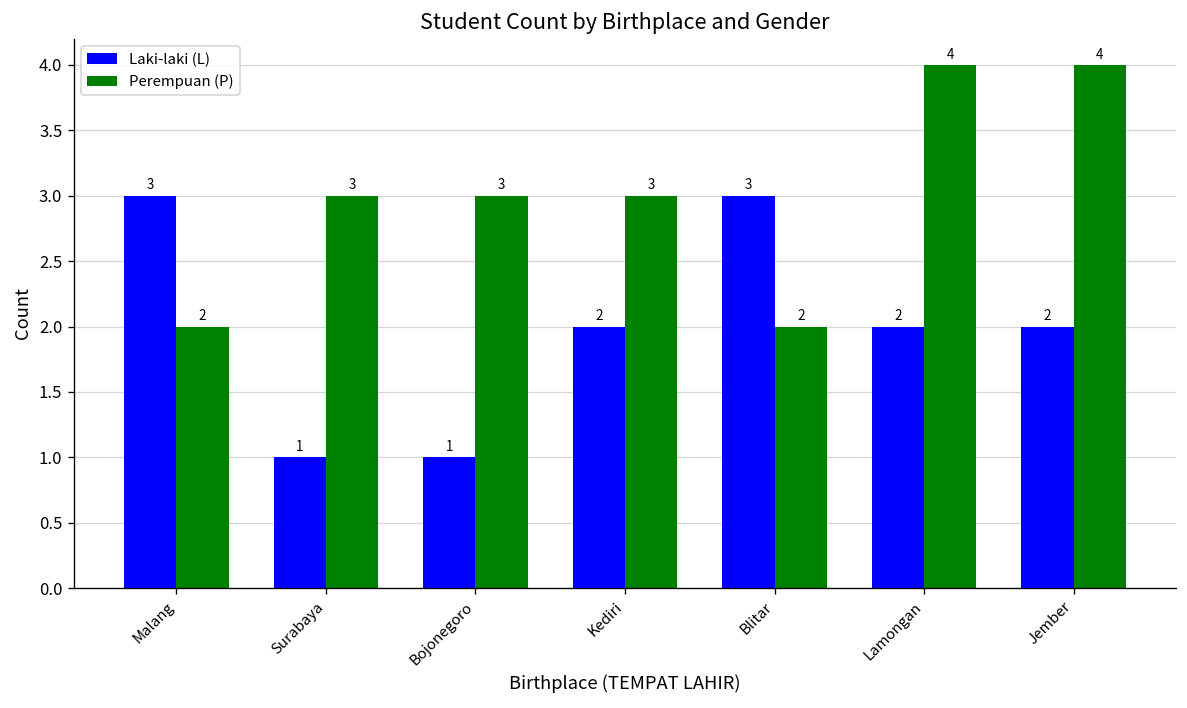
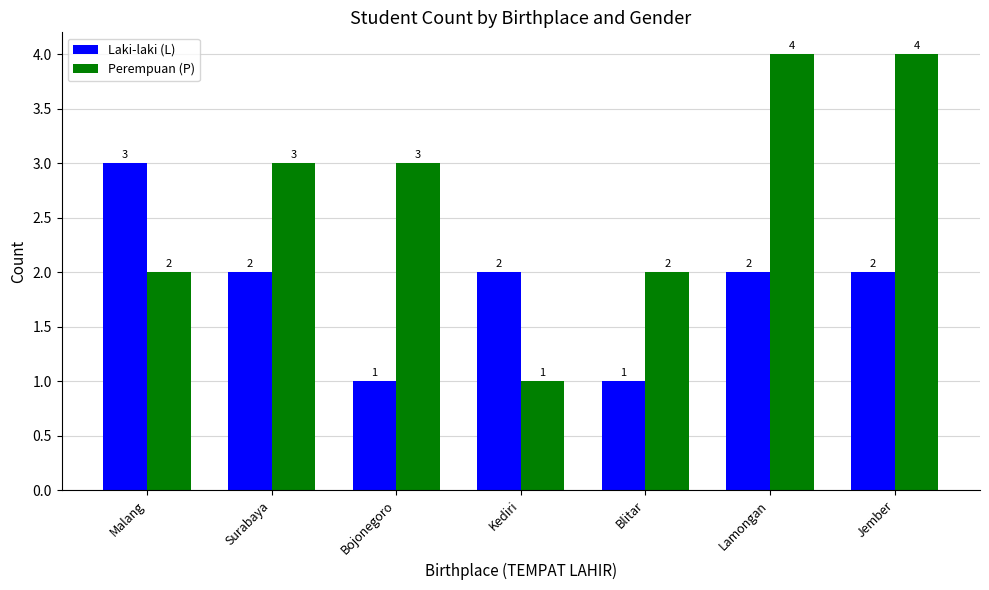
Laki-laki (L), Surabaya: 1 -> 2
Perempuan (P), Kediri: 3 -> 1
Laki-laki (L), Blitar: 3 -> 1
